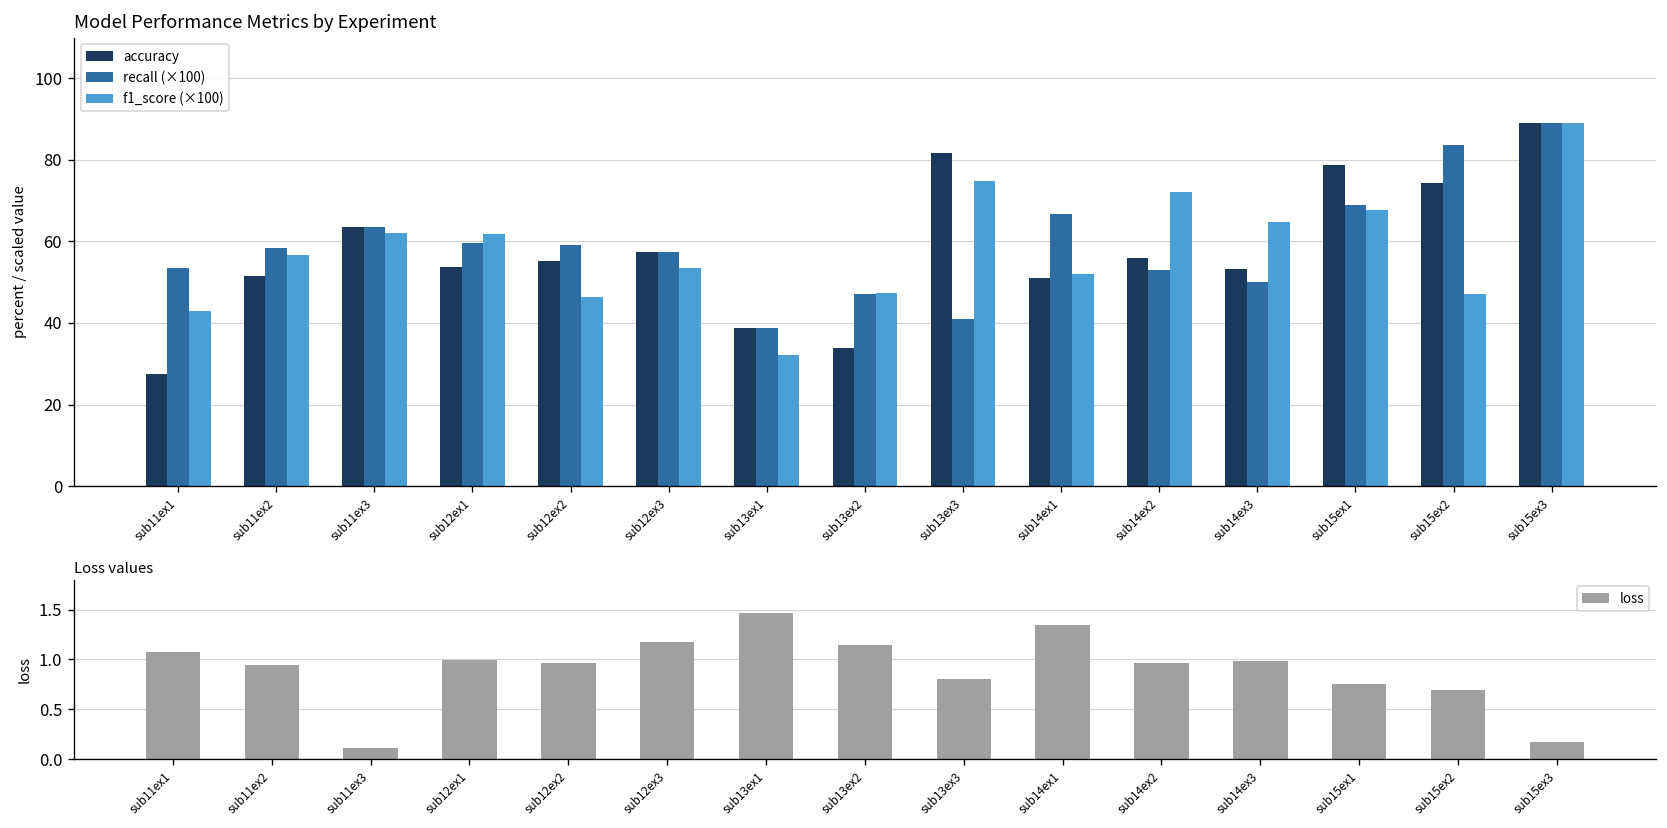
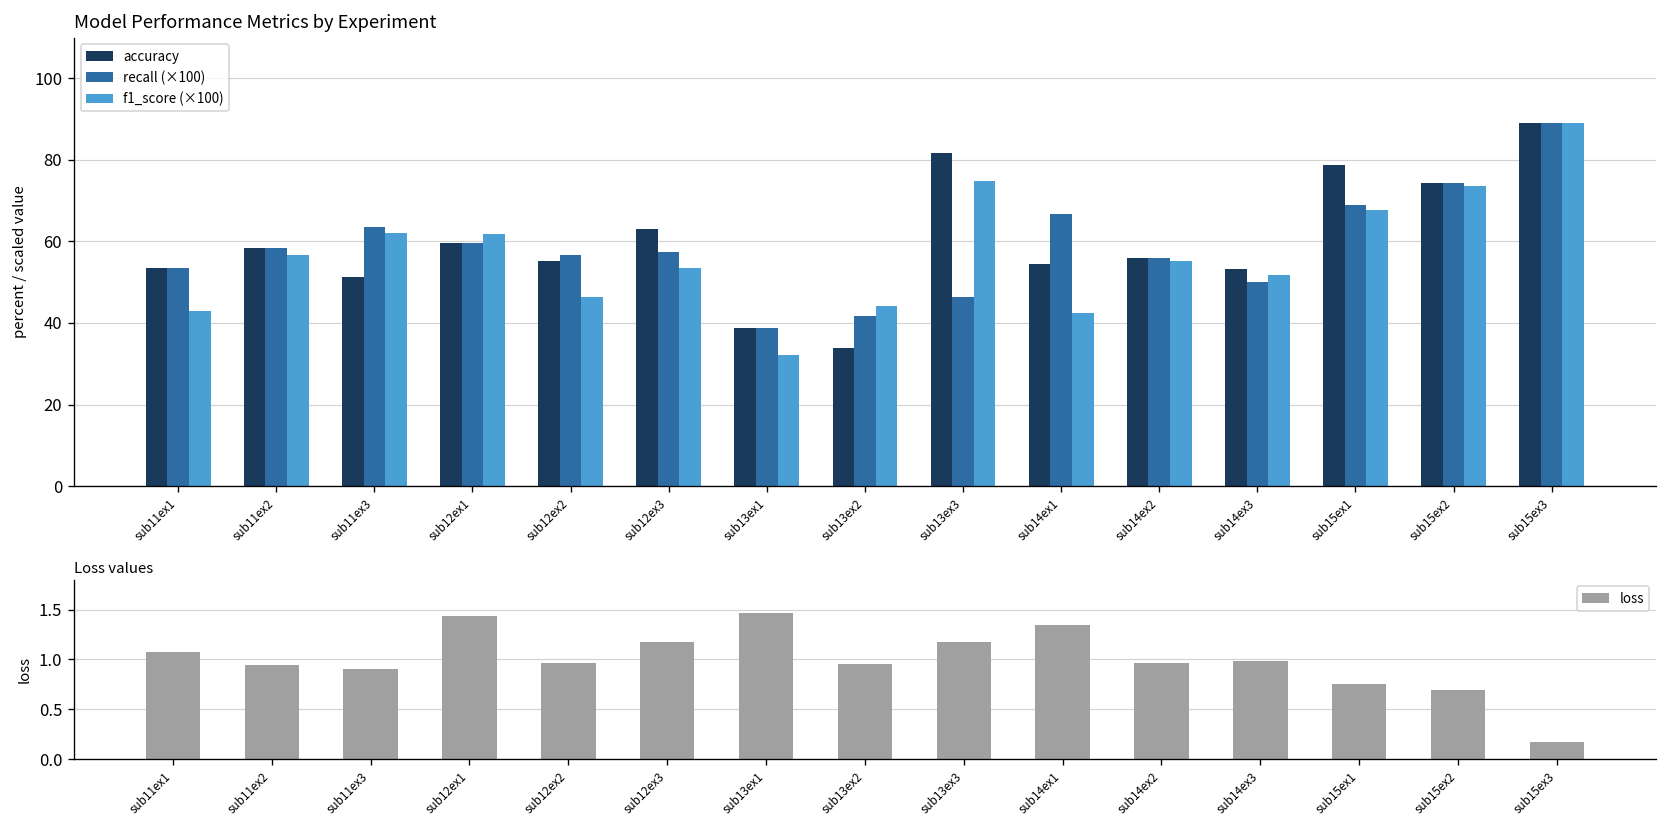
Model Performance Metrics by Experiment, accuracy, sub11ex1: 27 -> 53
Model Performance Metrics by Experiment, accuracy, sub11ex2: 52 -> 58
Model Performance Metrics by Experiment, accuracy, sub11ex3: 64 -> 51
Model Performance Metrics by Experiment, accuracy, sub12ex1: 54 -> 60
Model Performance Metrics by Experiment, recall (×100), sub12ex2: 59 -> 57
Model Performance Metrics by Experiment, accuracy, sub12ex3: 57 -> 63
Model Performance Metrics by Experiment, recall (×100), sub13ex2: 47 -> 42
Model Performance Metrics by Experiment, f1_score (×100), sub13ex2: 47 -> 44
Model Performance Metrics by Experiment, recall (×100), sub13ex3: 41 -> 46
Model Performance Metrics by Experiment, accuracy, sub14ex1: 51 -> 55
Model Performance Metrics by Experiment, f1_score (×100), sub14ex1: 52 -> 42
Model Performance Metrics by Experiment, recall (×100), sub14ex2: 53 -> 56
Model Performance Metrics by Experiment, f1_score (×100), sub14ex2: 72 -> 55
Model Performance Metrics by Experiment, f1_score (×100), sub14ex3: 65 -> 52
Model Performance Metrics by Experiment, recall (×100), sub15ex2: 84 -> 74
Model Performance Metrics by Experiment, f1_score (×100), sub15ex2: 47 -> 74
Loss values, sub11ex3: 0.1 -> 0.9
Loss values, sub12ex1: 1.0 -> 1.4
Loss values, sub13ex2: 1.1 -> 1.0
Loss values, sub13ex3: 0.8 -> 1.2
